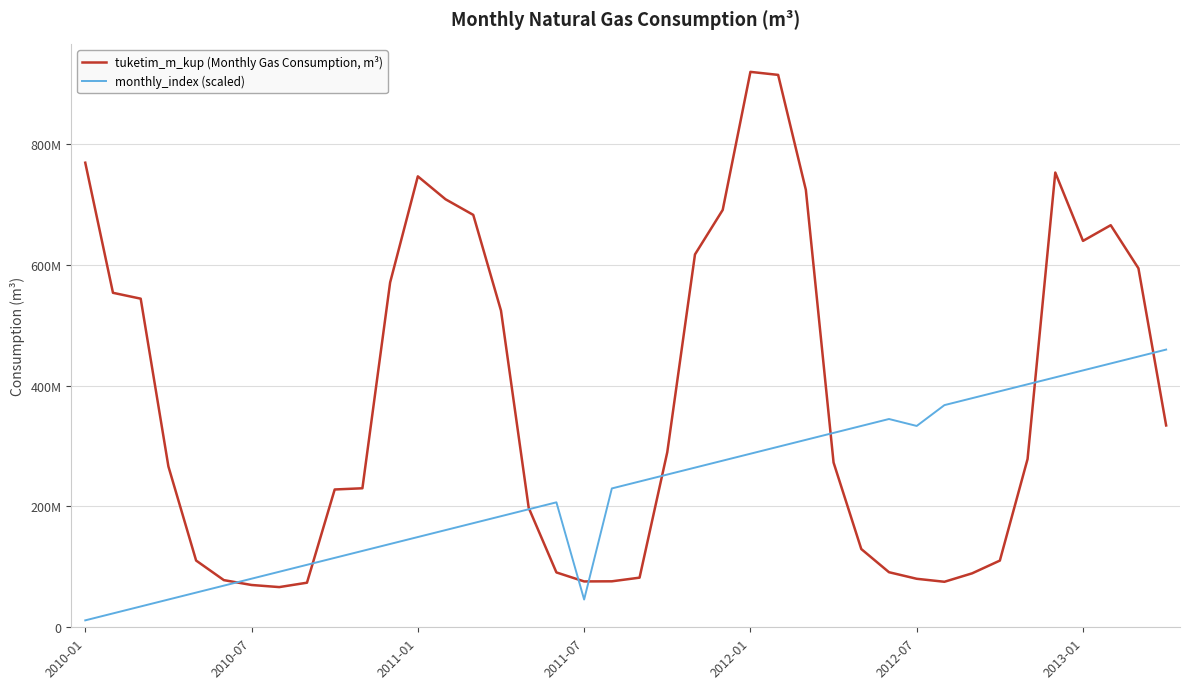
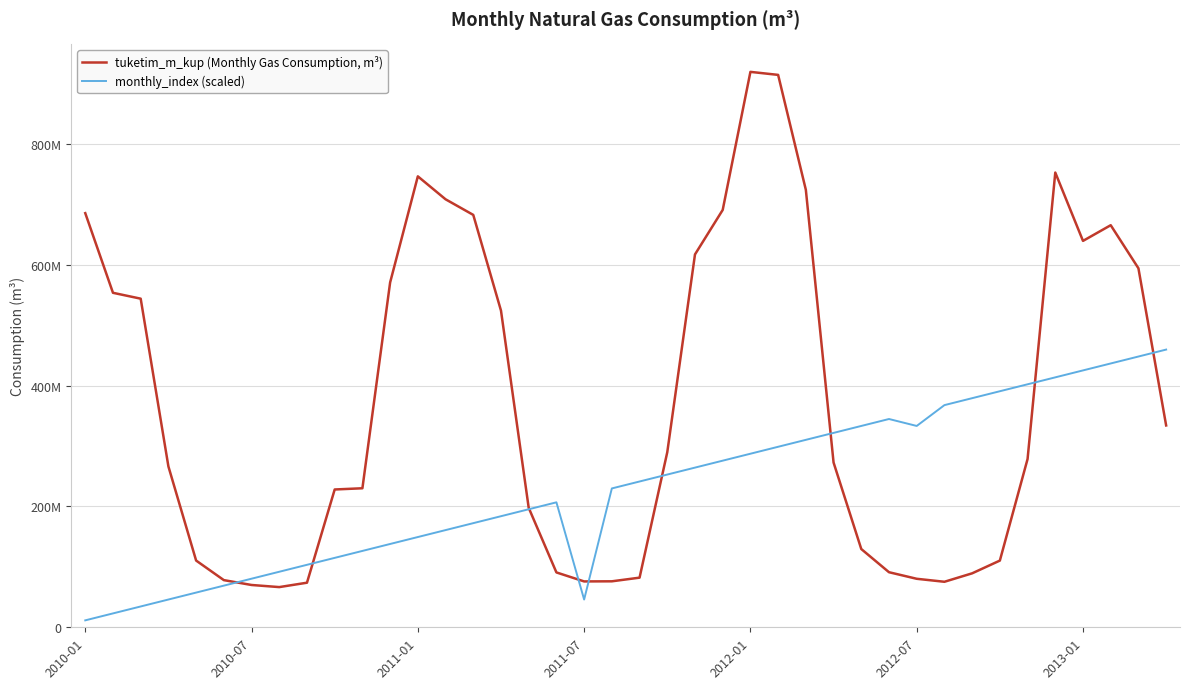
tuketim_m_kup (Monthly Gas Consumption, m³), 2010-01: 770000000 -> 690000000
